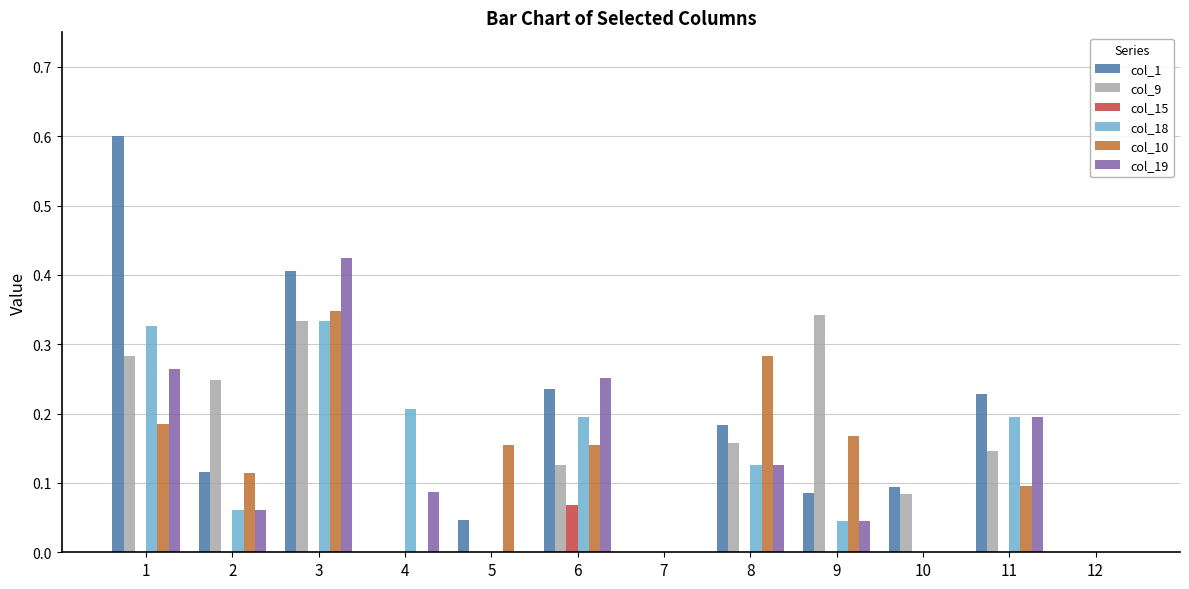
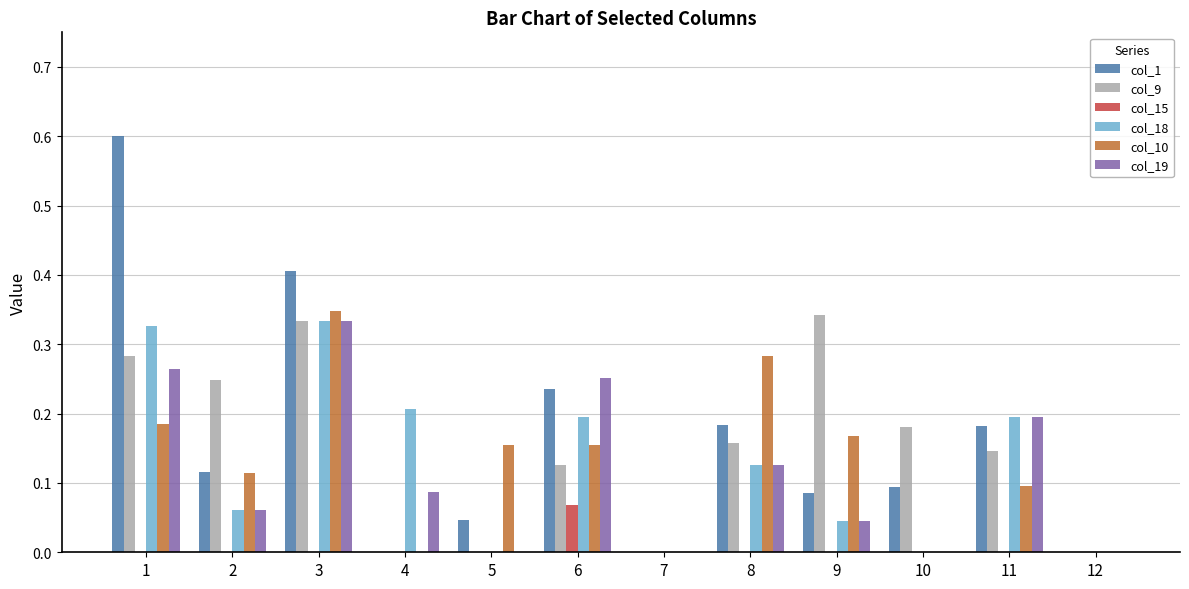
col_19, 3: 0.42 -> 0.33
col_9, 10: 0.08 -> 0.18
col_1, 11: 0.23 -> 0.18
